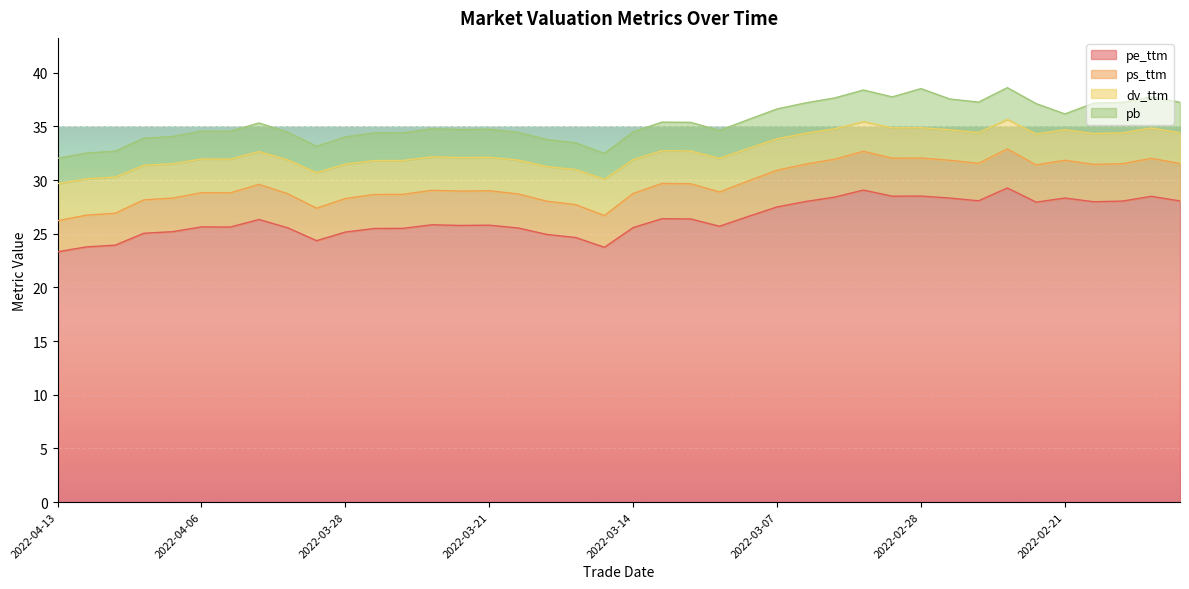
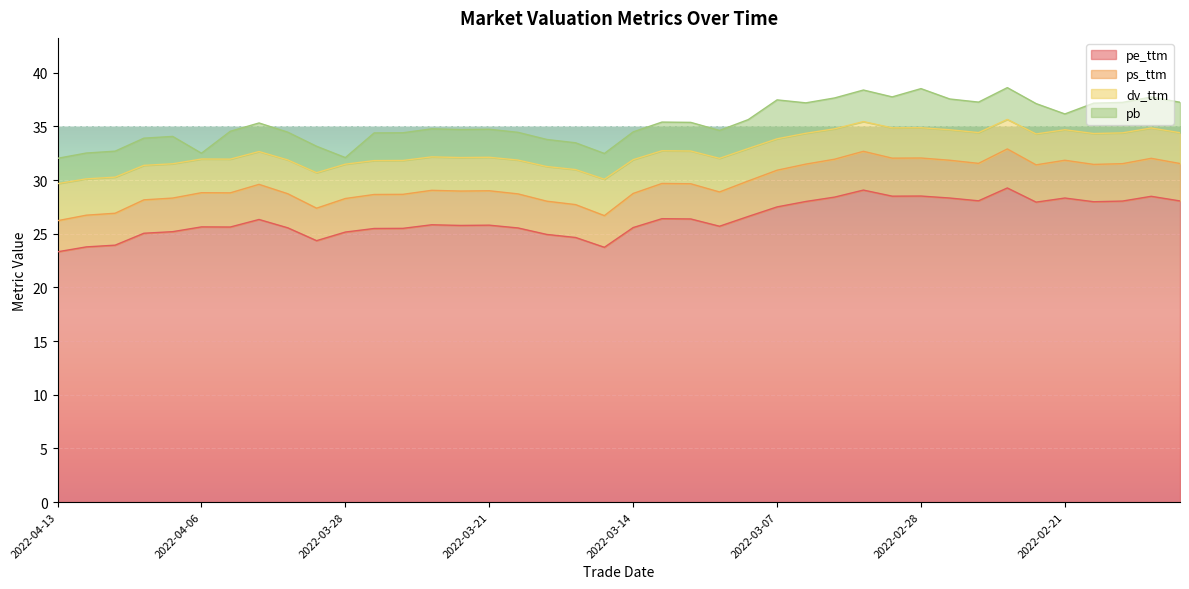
pb, 2022-04-06: 2.6 -> 0.5
pb, 2022-03-28: 2.5 -> 0.6
pb, 2022-03-07: 2.8 -> 3.6
